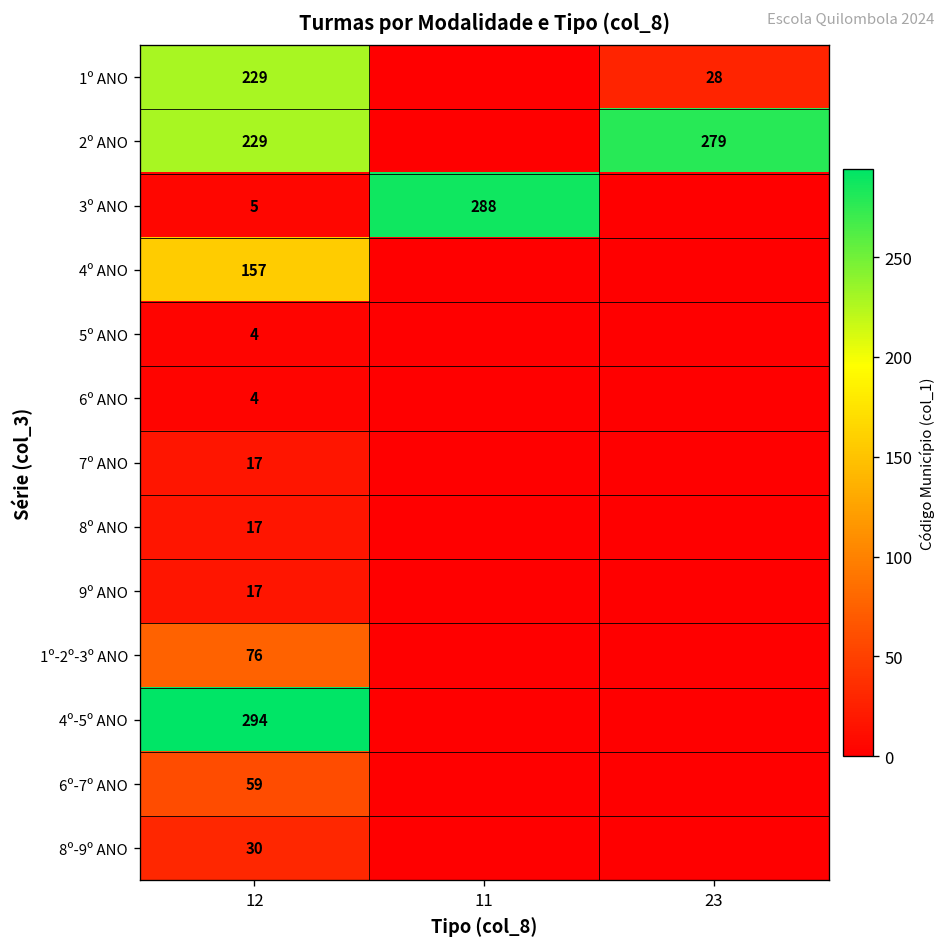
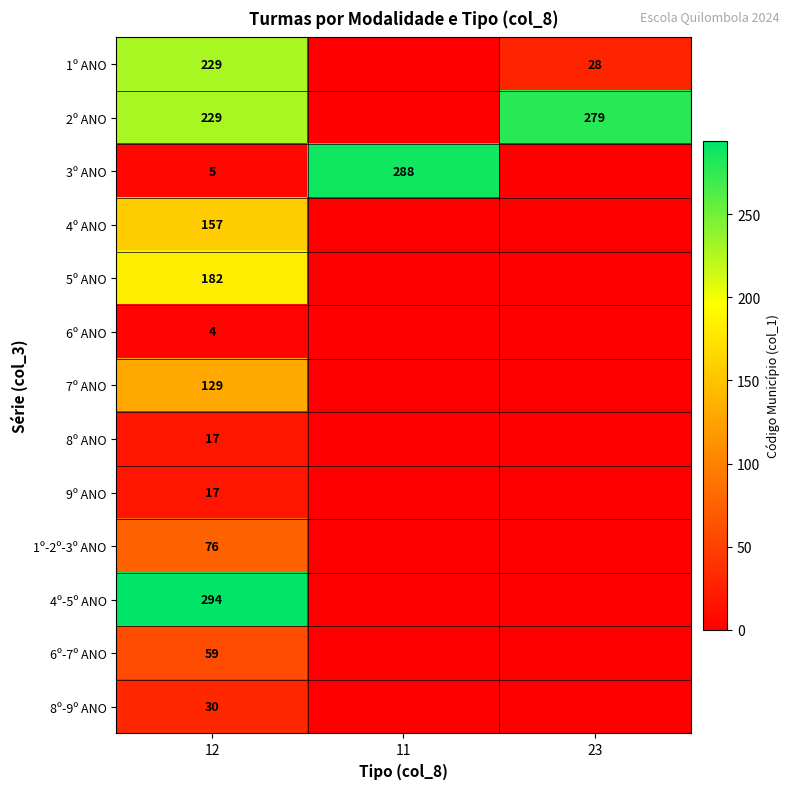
5º ANO, 12: 4 -> 182
7º ANO, 12: 17 -> 129
